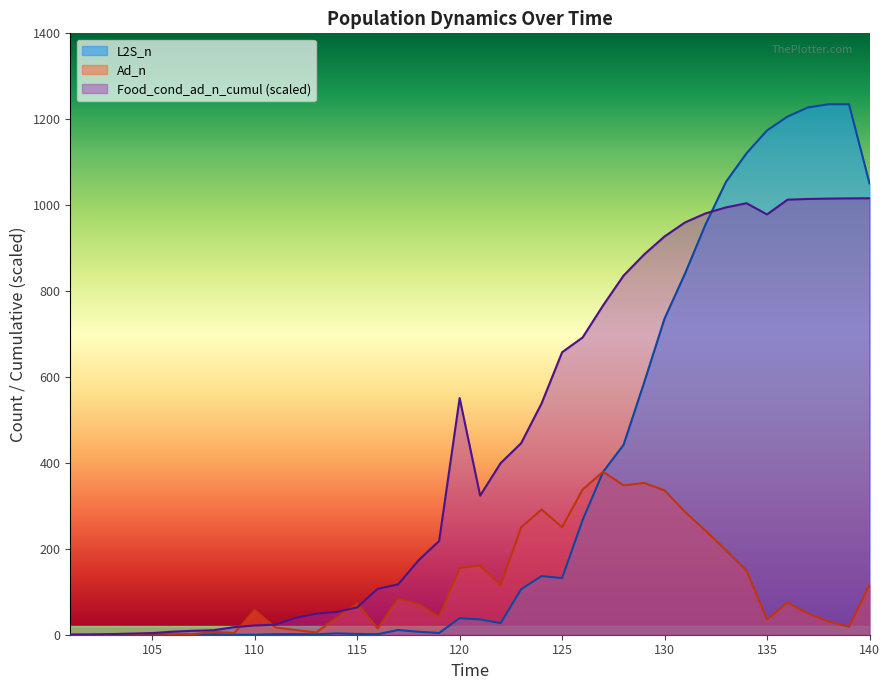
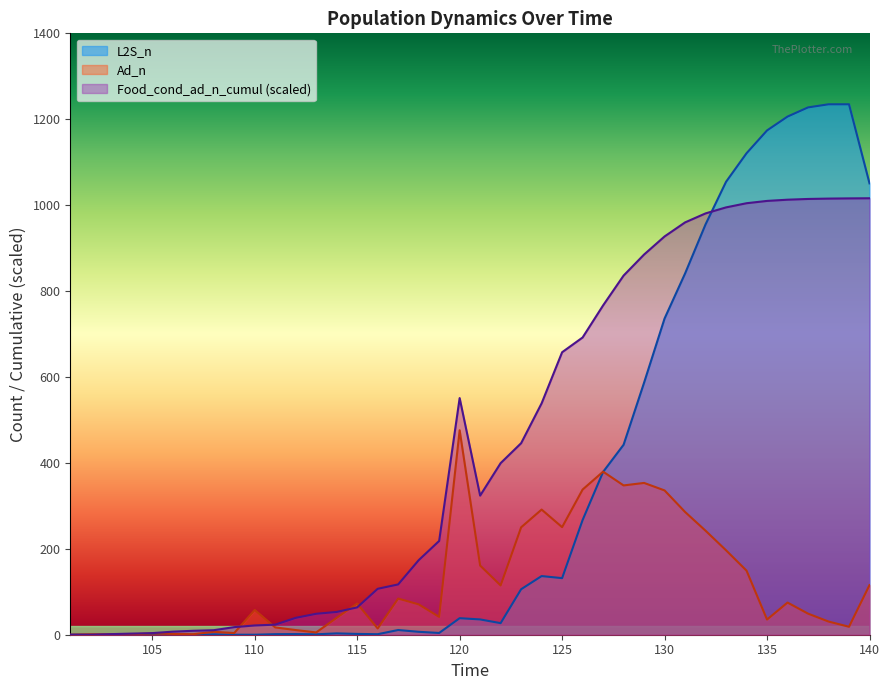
Ad_n, 120: 160 -> 480
Food_cond_ad_n_cumul (scaled), 135: 980 -> 1010
